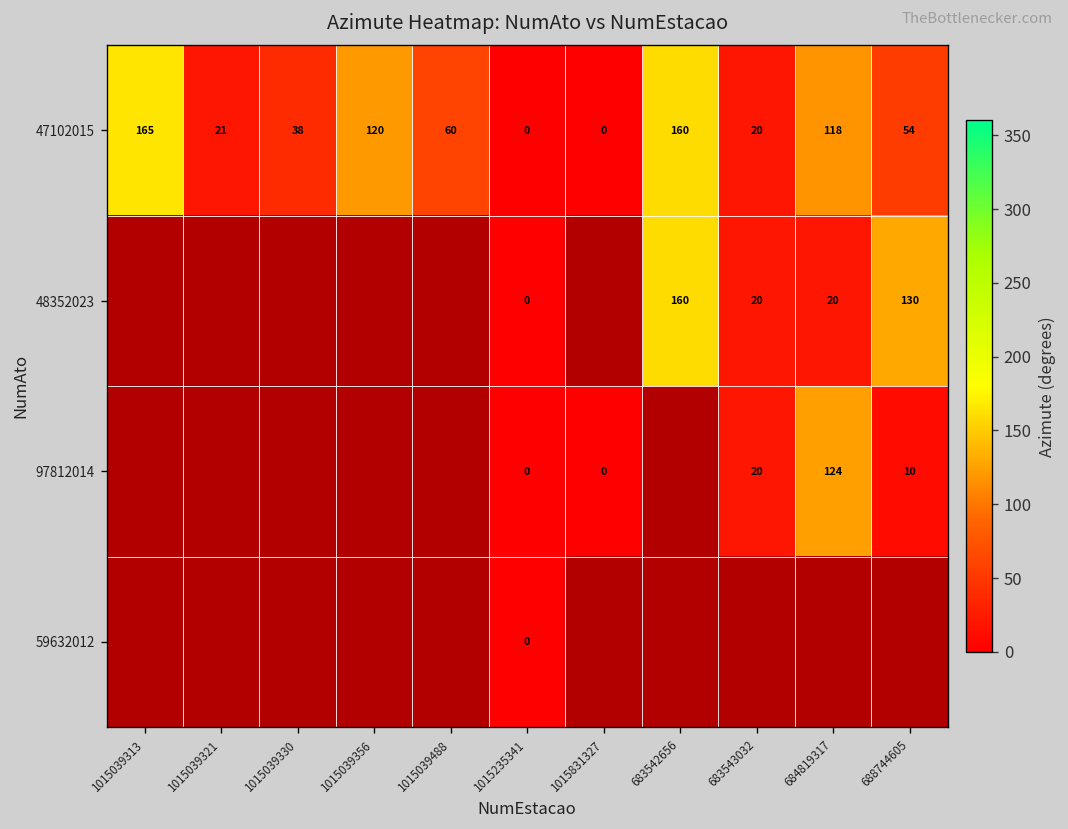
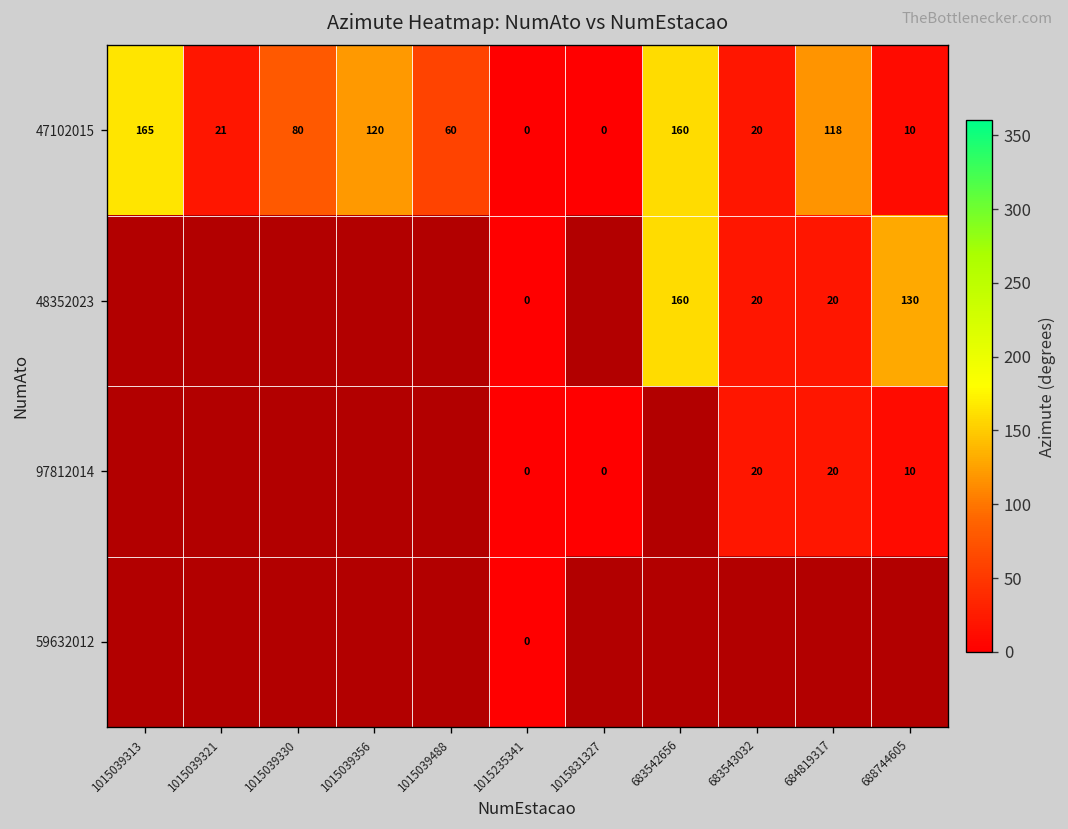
47102015, 1015039330: 38 -> 80
47102015, 688744605: 54 -> 10
97812014, 684819317: 124 -> 20
